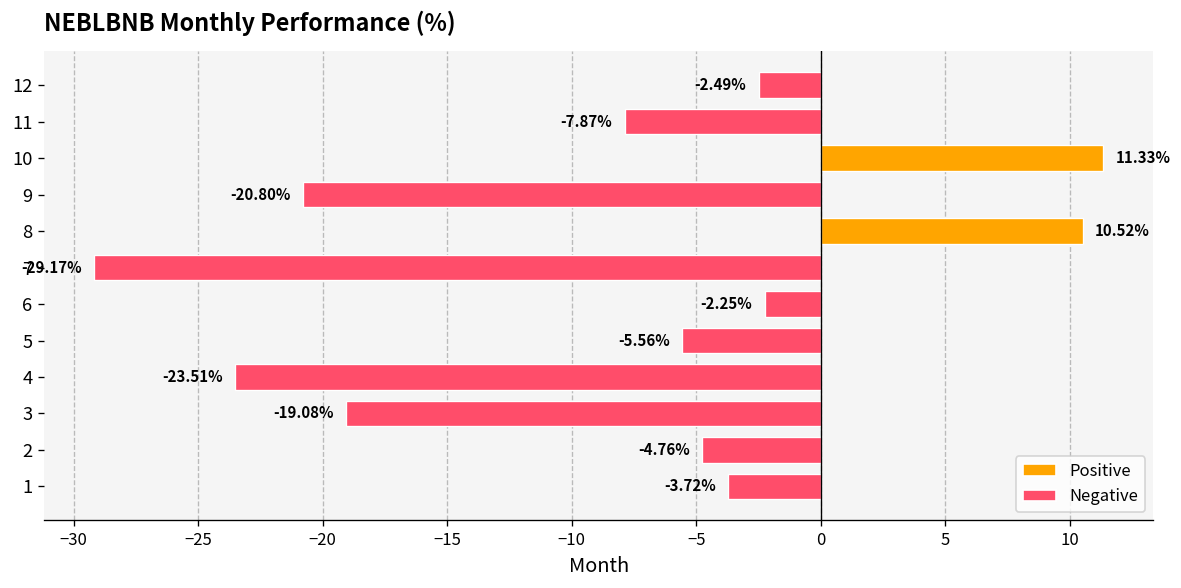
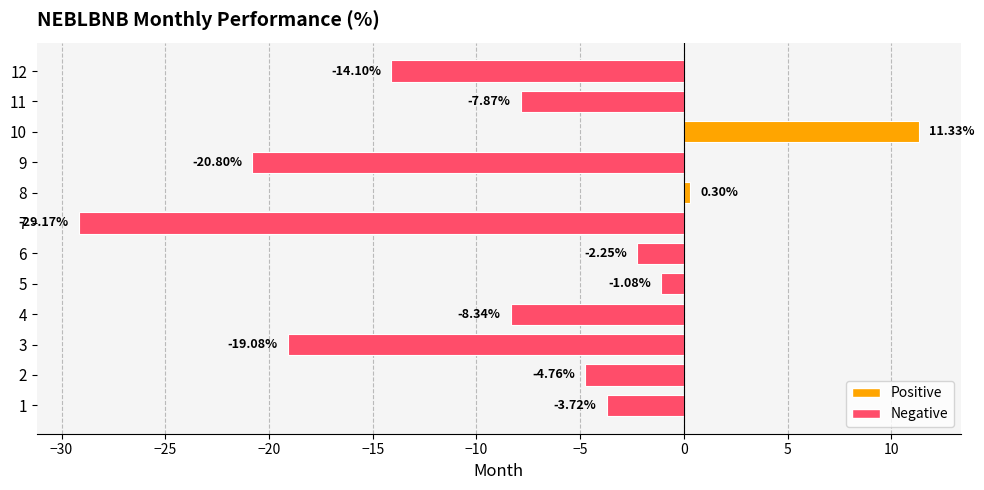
12: -2.49% -> -14.10%
8: 10.52% -> 0.30%
5: -5.56% -> -1.08%
4: -23.51% -> -8.34%
